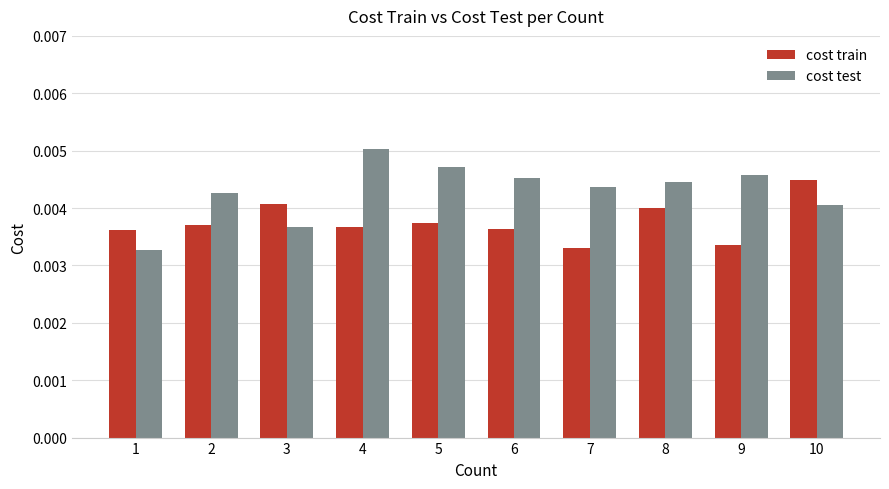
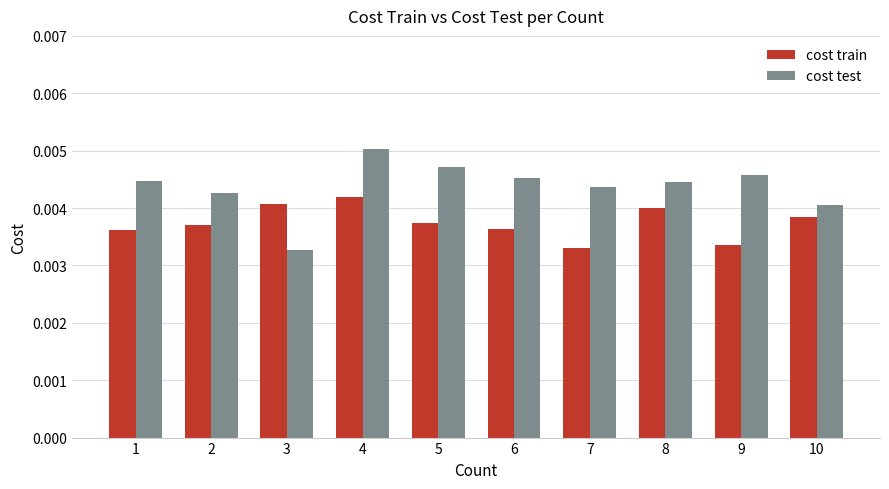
cost test, 1: 0.0033 -> 0.0045
cost test, 3: 0.0037 -> 0.0033
cost train, 4: 0.0037 -> 0.0042
cost train, 10: 0.0045 -> 0.0038
